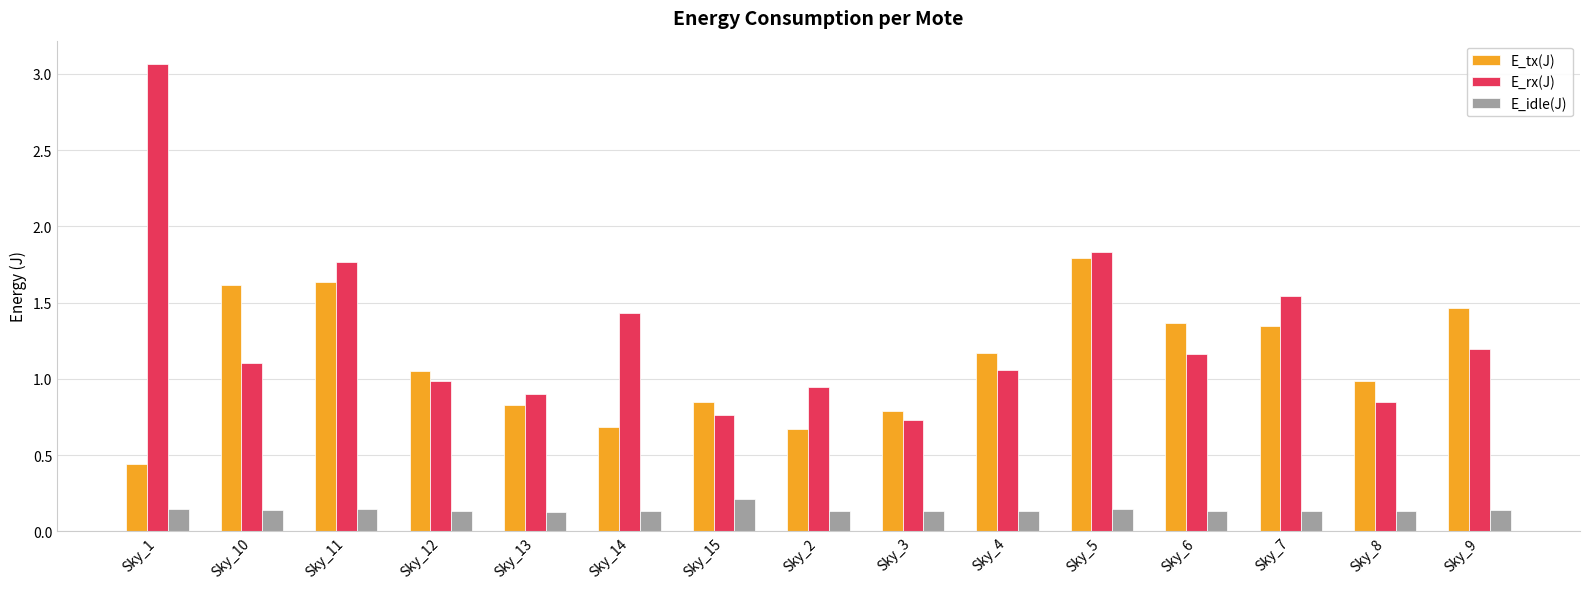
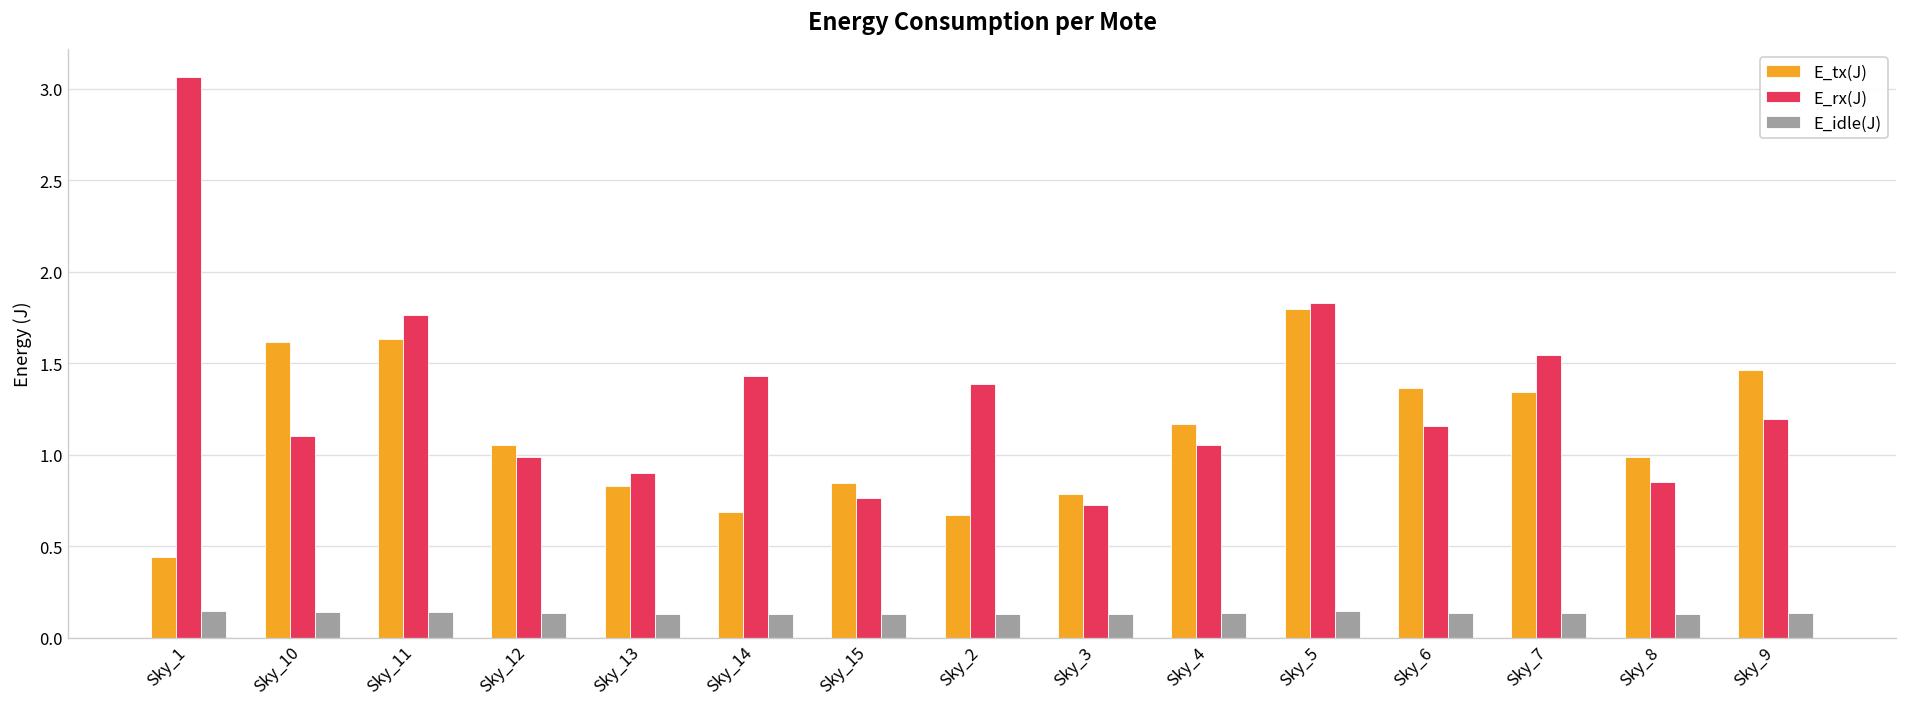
E_idle(J), Sky_15: 0.21 -> 0.13
E_rx(J), Sky_2: 0.95 -> 1.39
